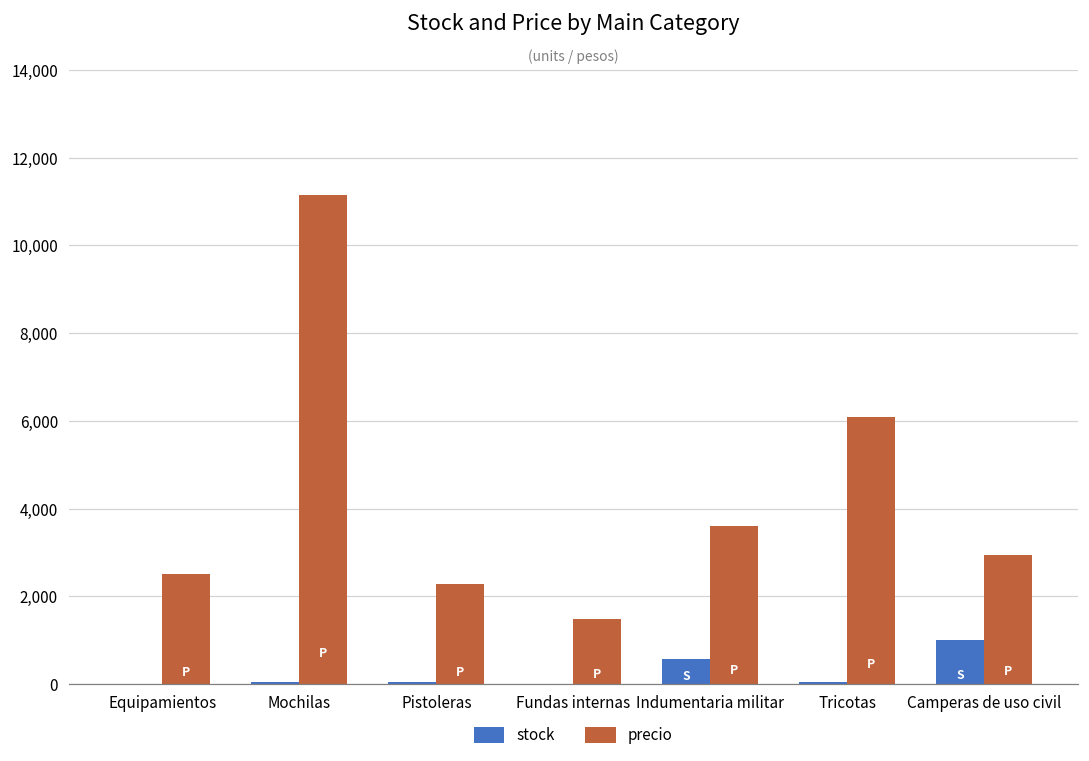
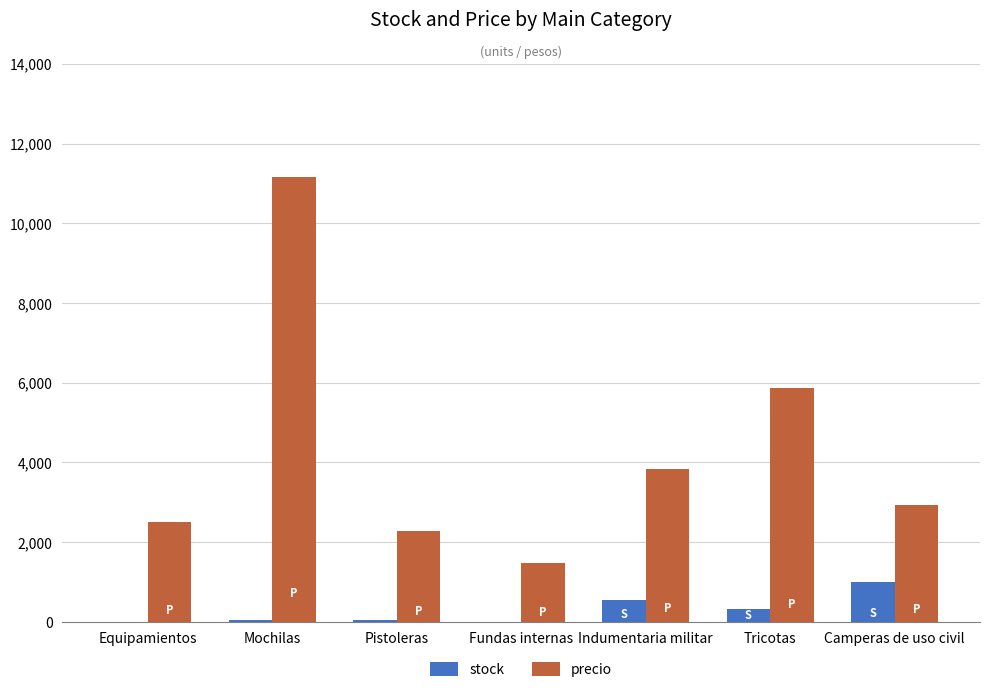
precio, Indumentaria militar: 3,600 -> 3,800
stock, Tricotas: 0 -> 300
precio, Tricotas: 6,100 -> 5,900
